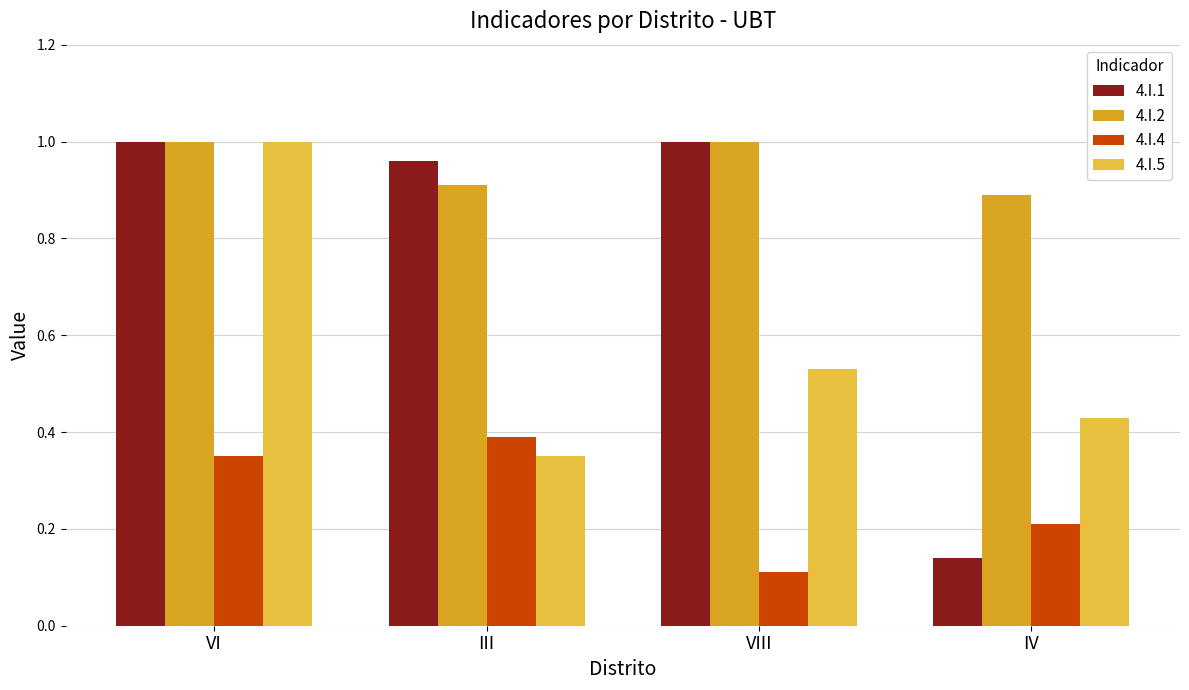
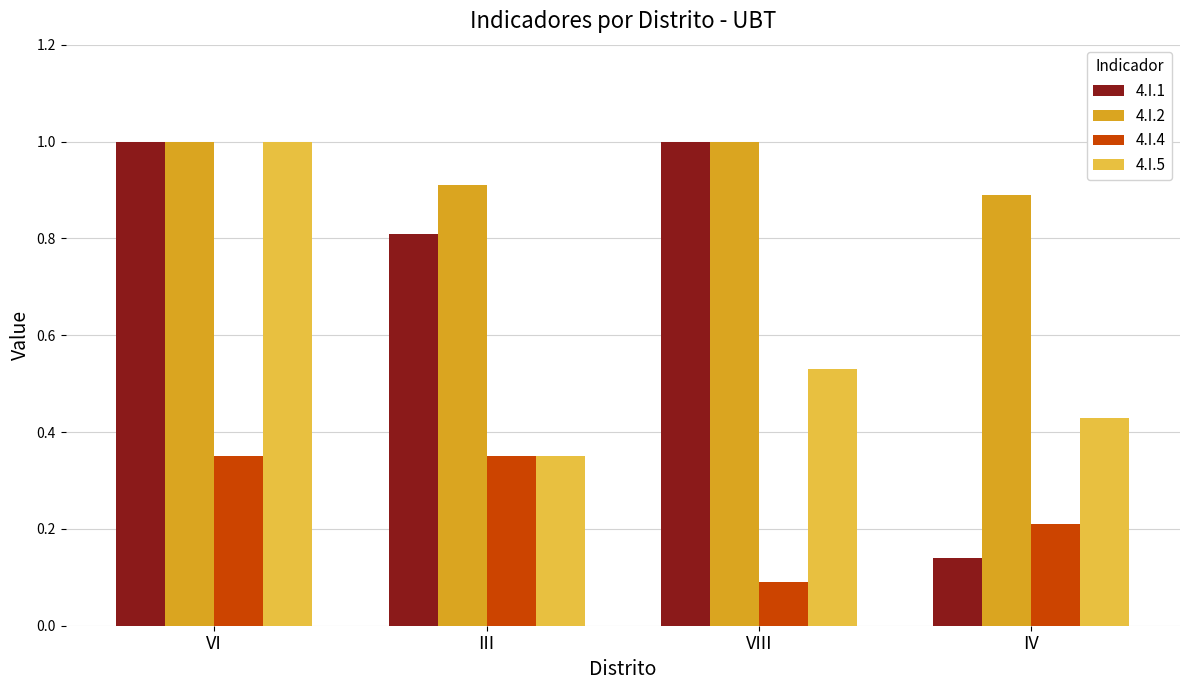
4.I.1, III: 0.96 -> 0.81
4.I.4, III: 0.39 -> 0.35
4.I.4, VIII: 0.11 -> 0.09
